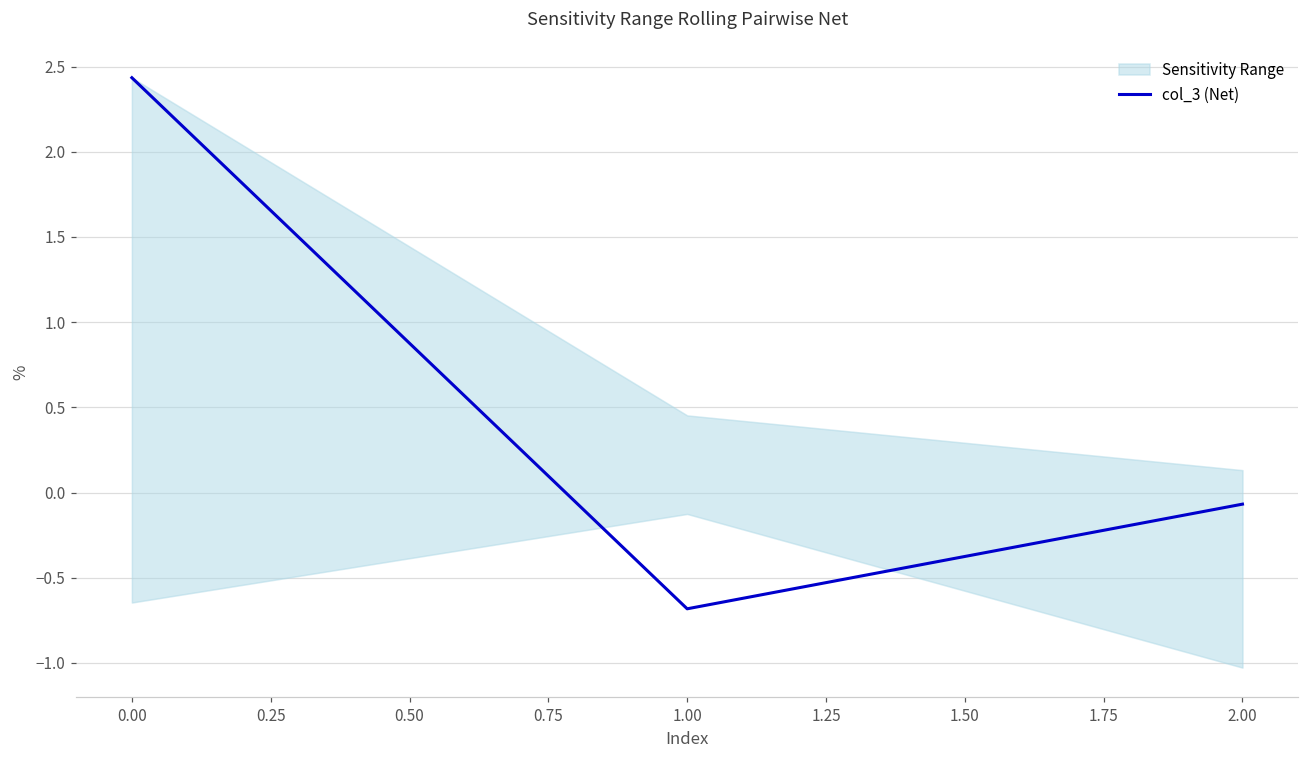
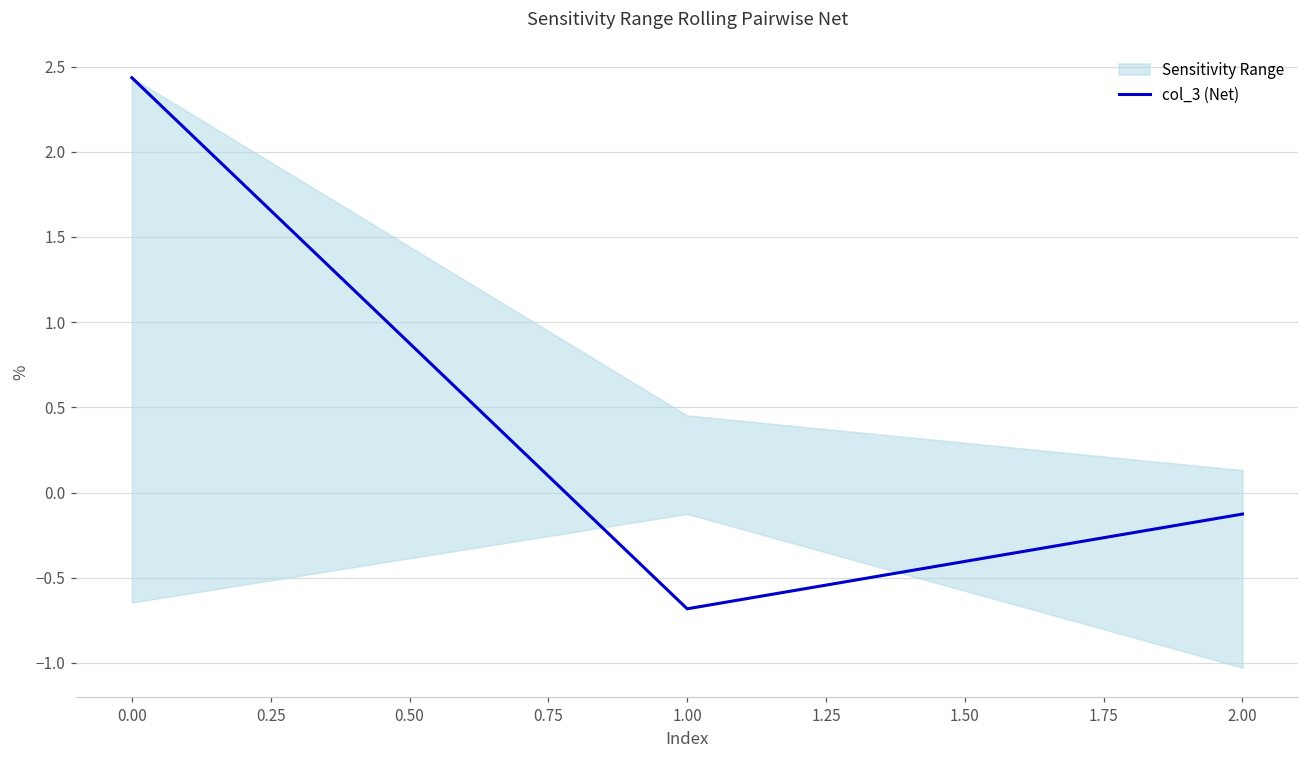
col_3 (Net), 2.00: -0.07 -> -0.13
